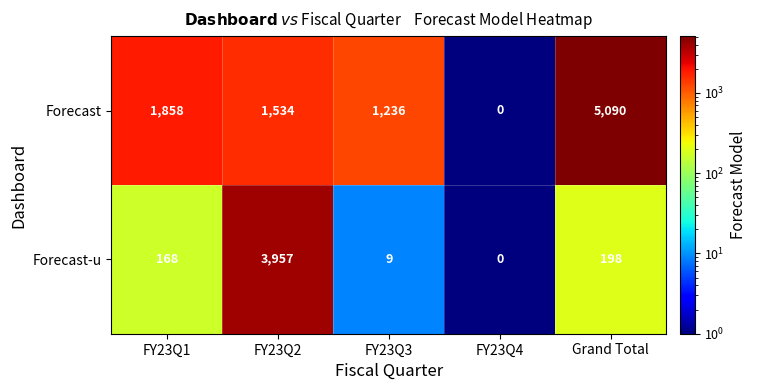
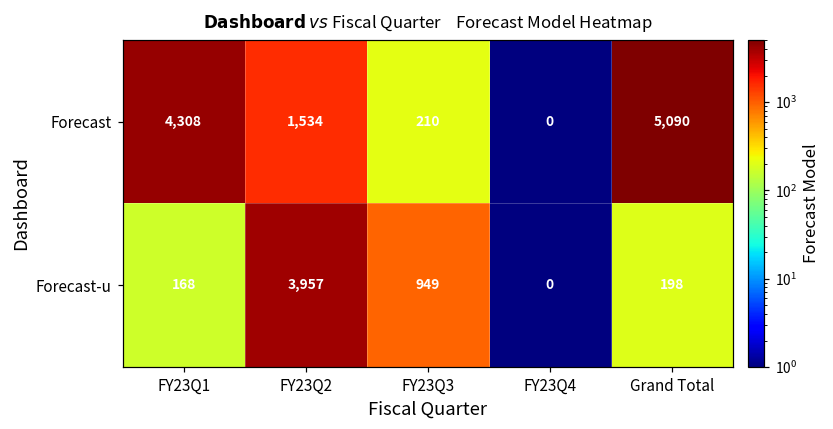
Forecast, FY23Q1: 1,858 -> 4,308
Forecast, FY23Q3: 1,236 -> 210
Forecast-u, FY23Q3: 9 -> 949
